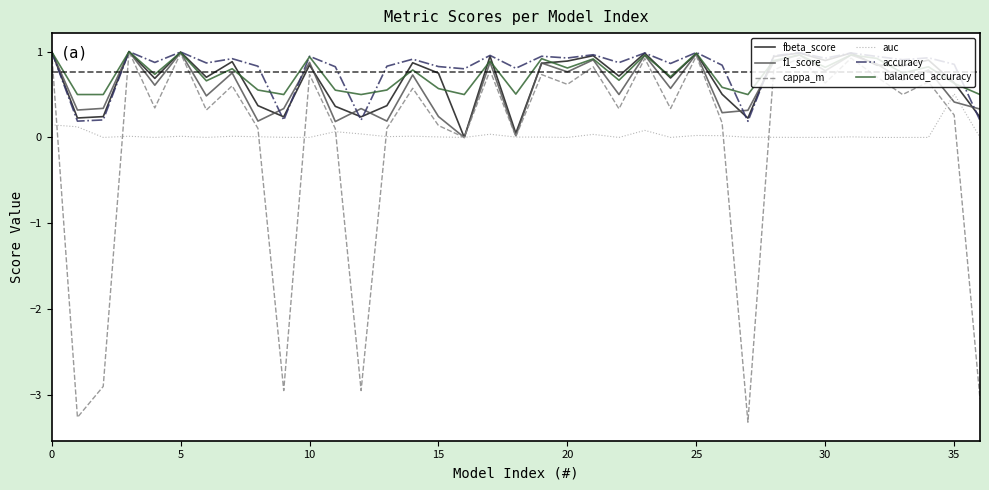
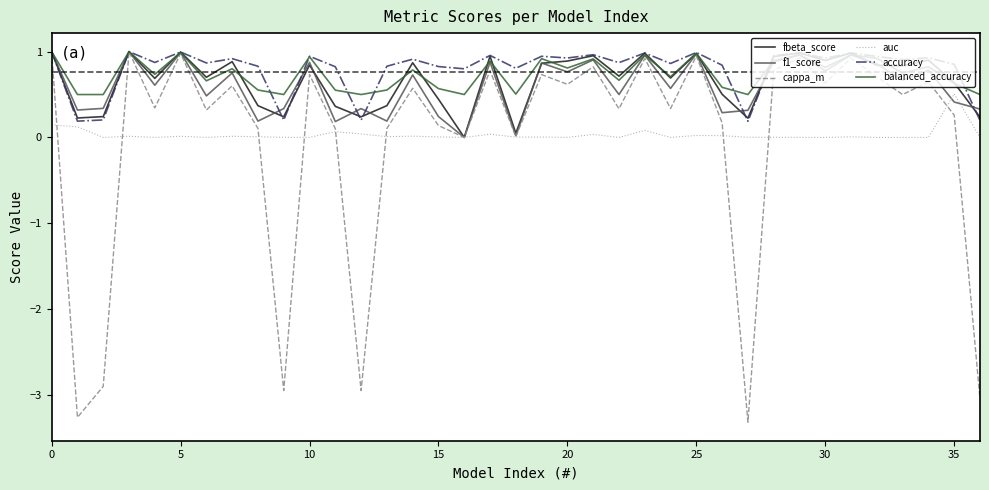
fbeta_score, 15: 0.7 -> 0.4
